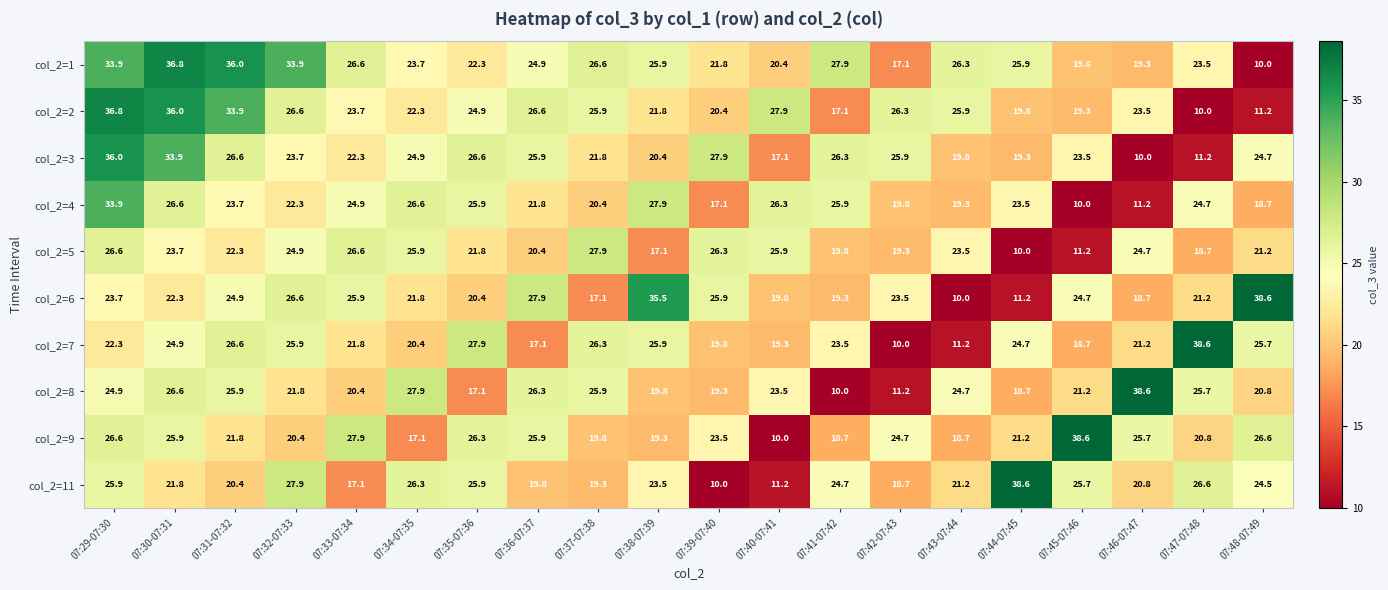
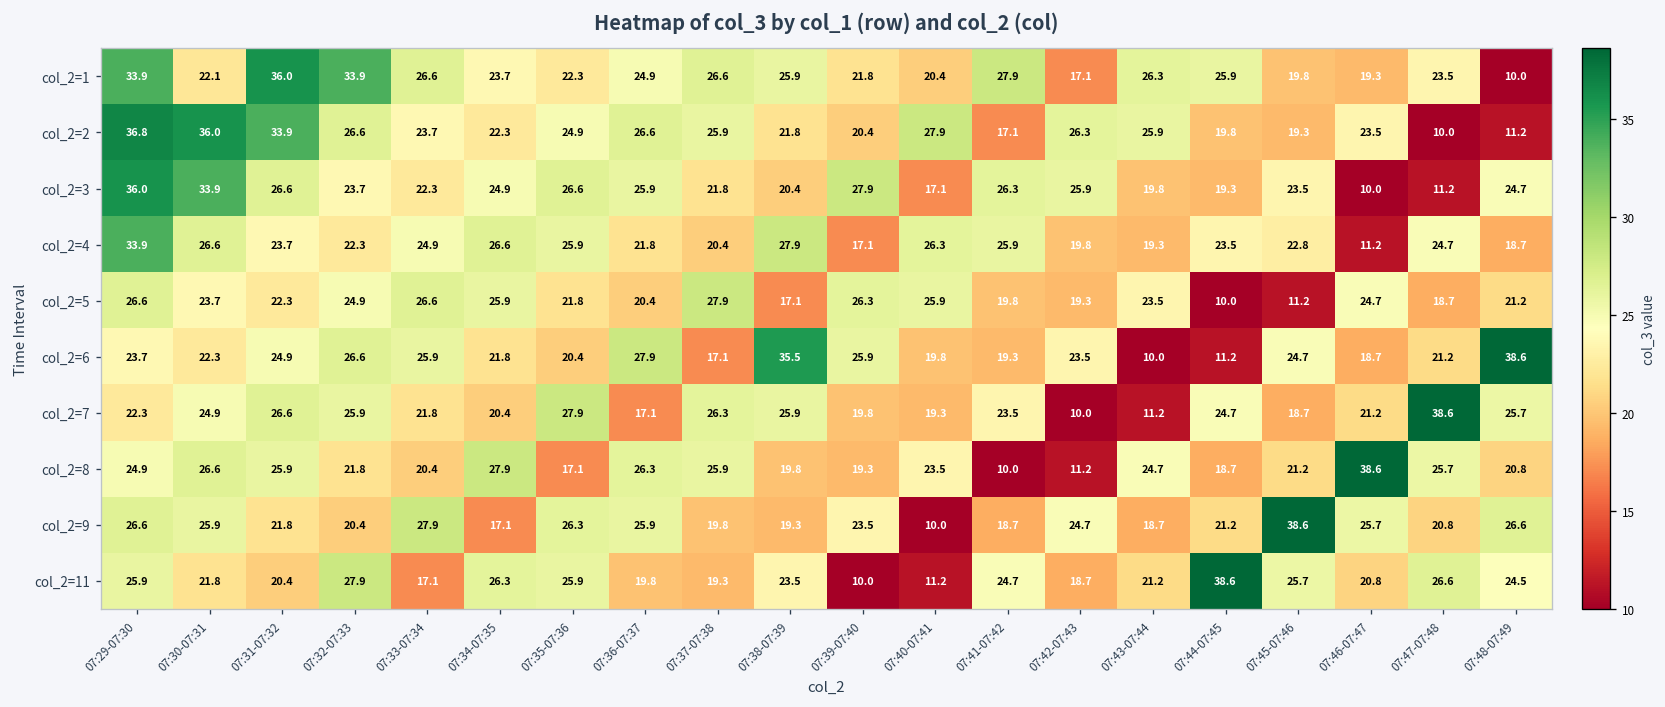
col_2=1, 07:30-07:31: 36.8 -> 22.1
col_2=4, 07:45-07:46: 10.0 -> 22.8
